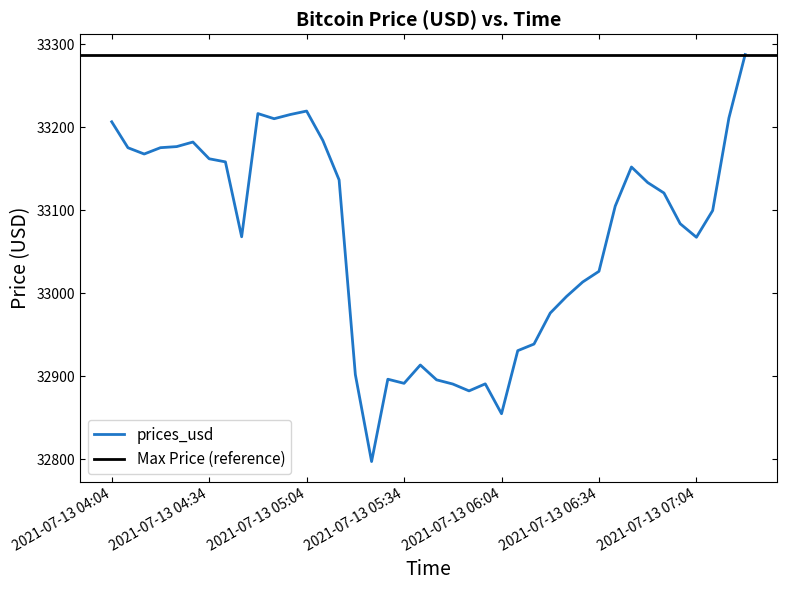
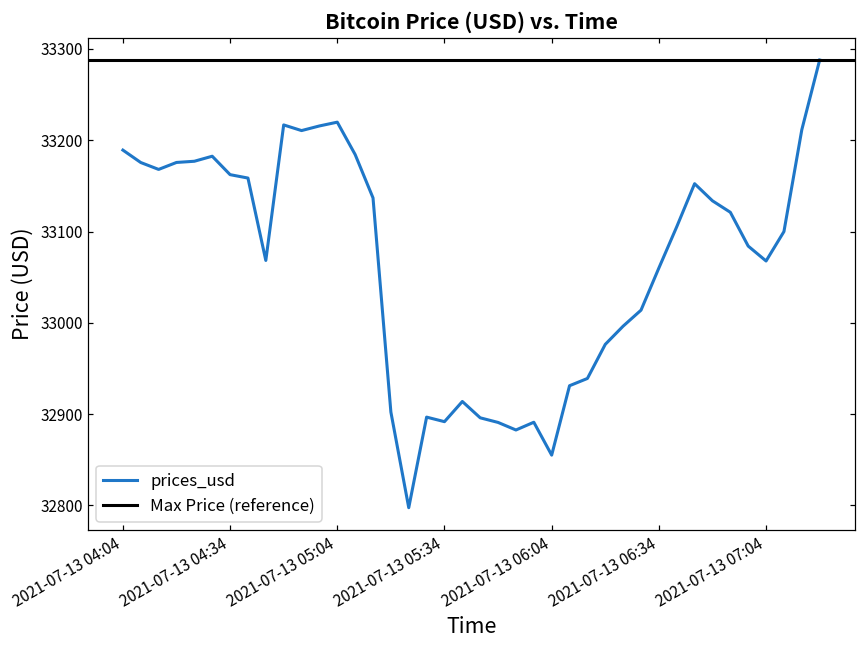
2021-07-13 04:04: 33210 -> 33190
2021-07-13 06:34: 33030 -> 33060
